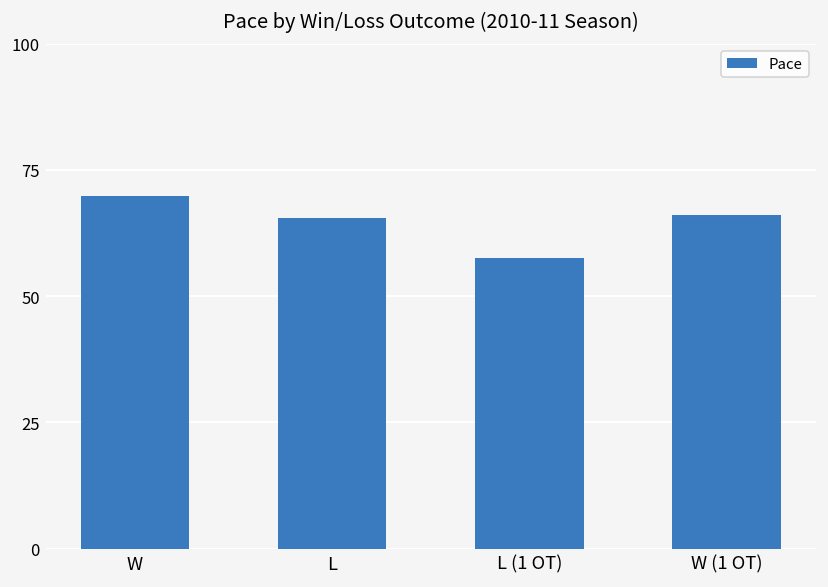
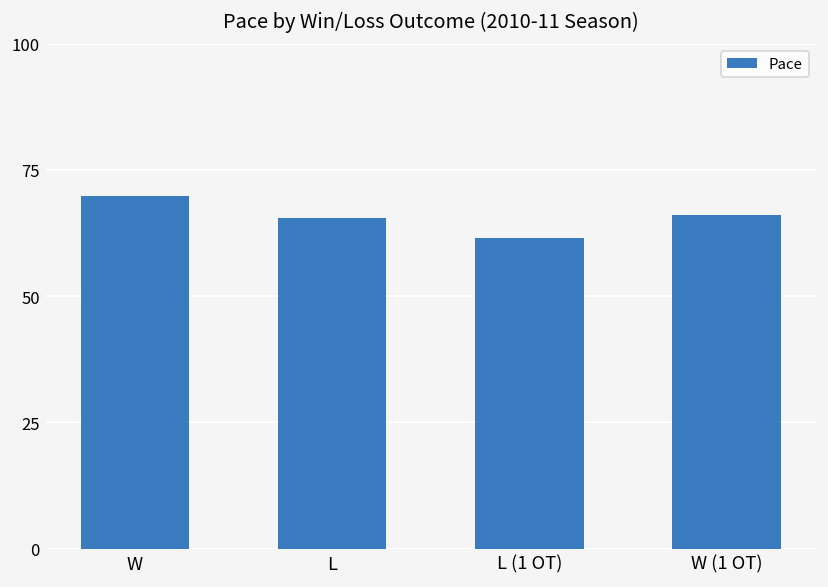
L (1 OT): 58 -> 62
